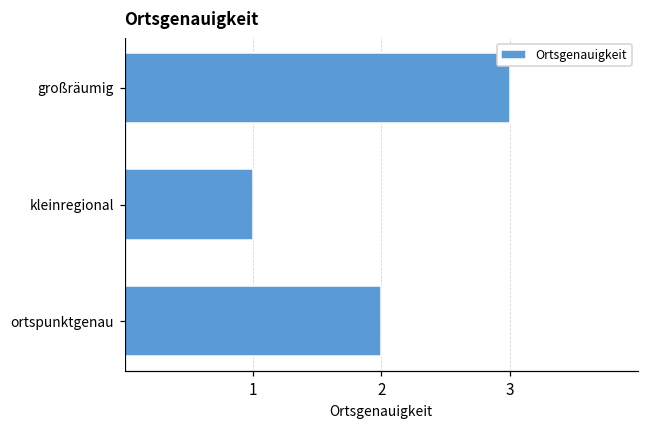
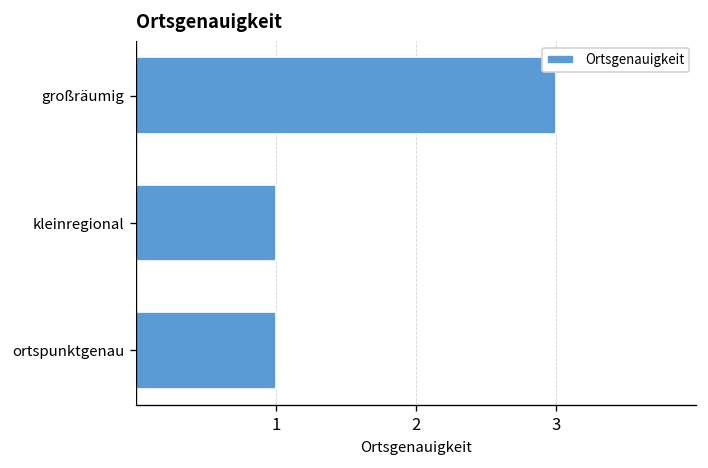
ortspunktgenau: 2 -> 1
